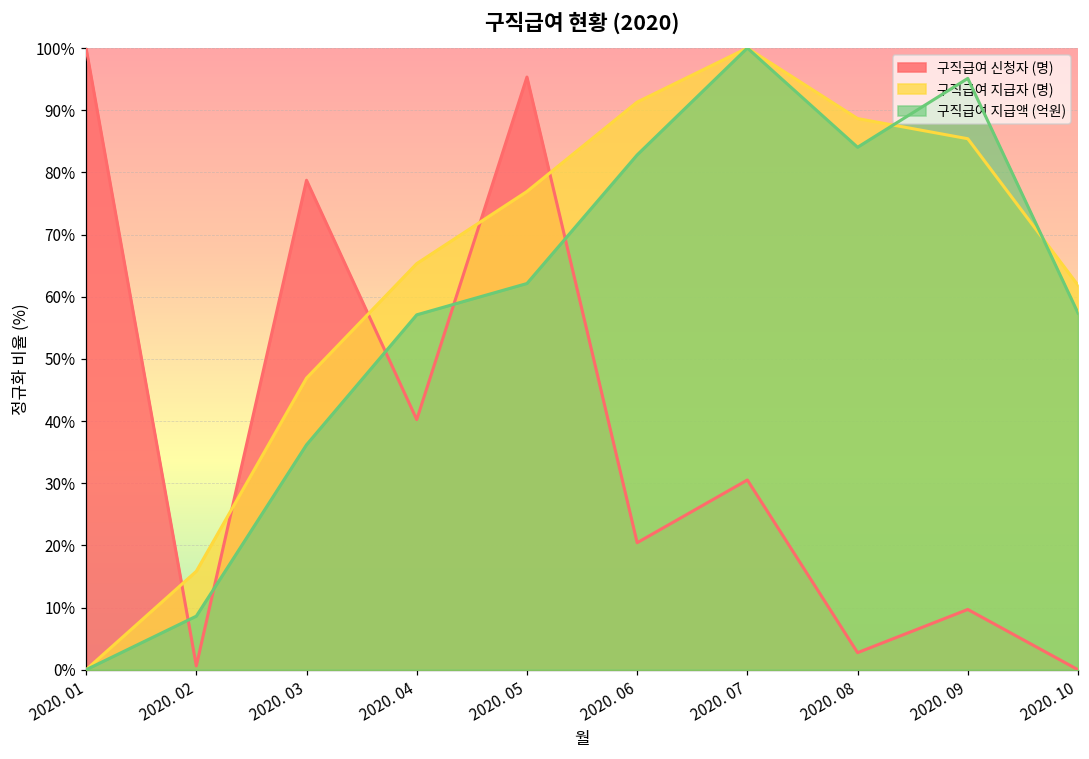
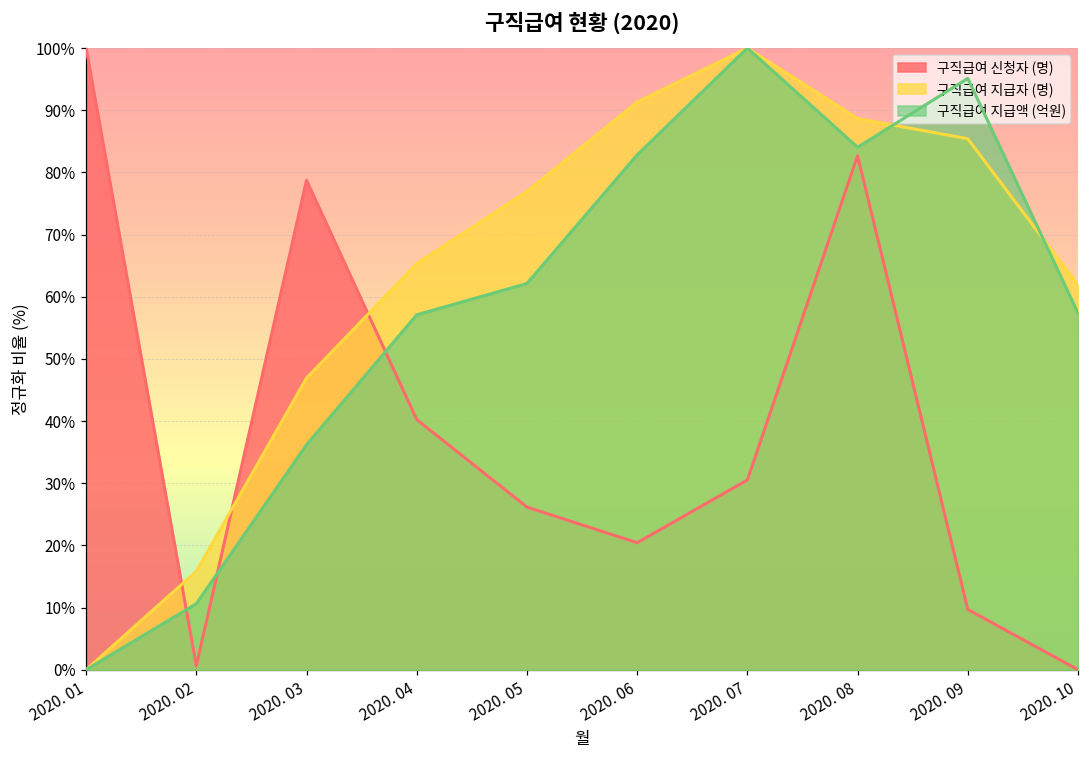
구직급여 지급액 (억원), 2020. 02: 9% -> 11%
구직급여 신청자 (명), 2020. 05: 95% -> 26%
구직급여 신청자 (명), 2020. 08: 3% -> 83%
